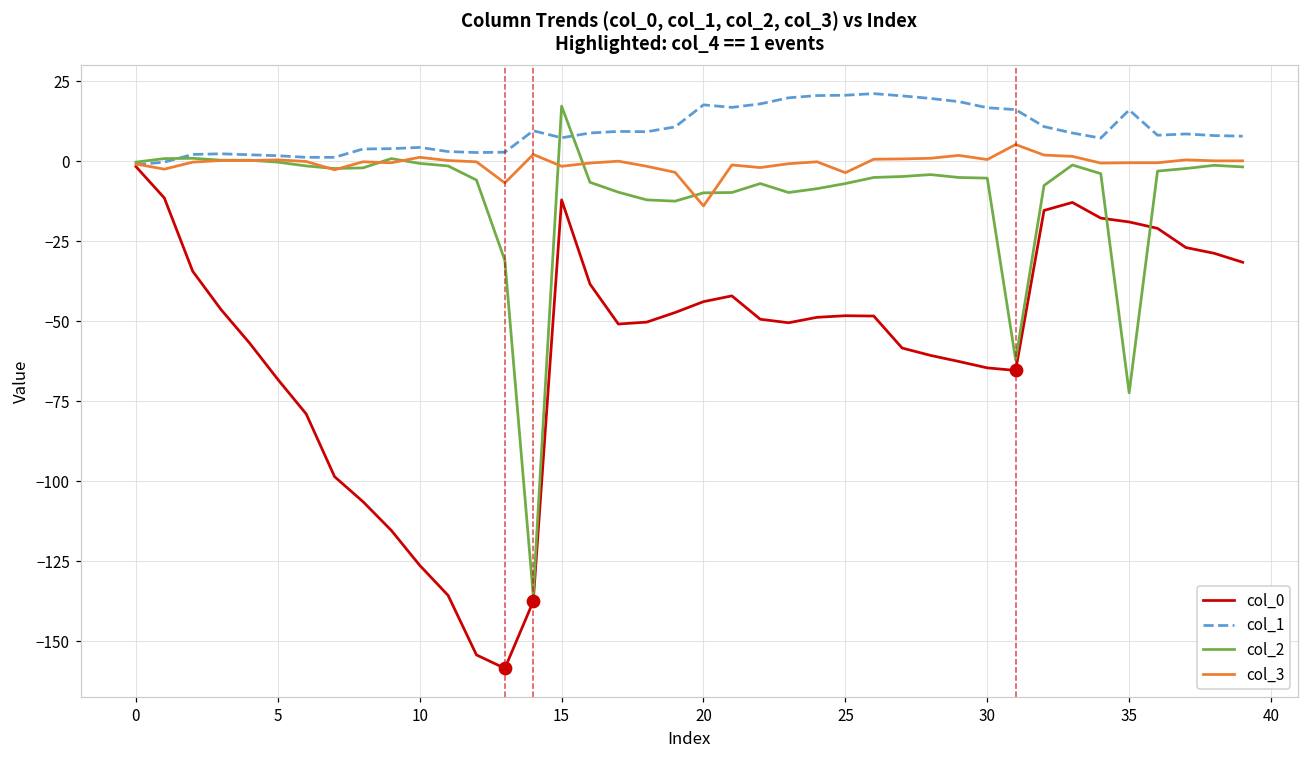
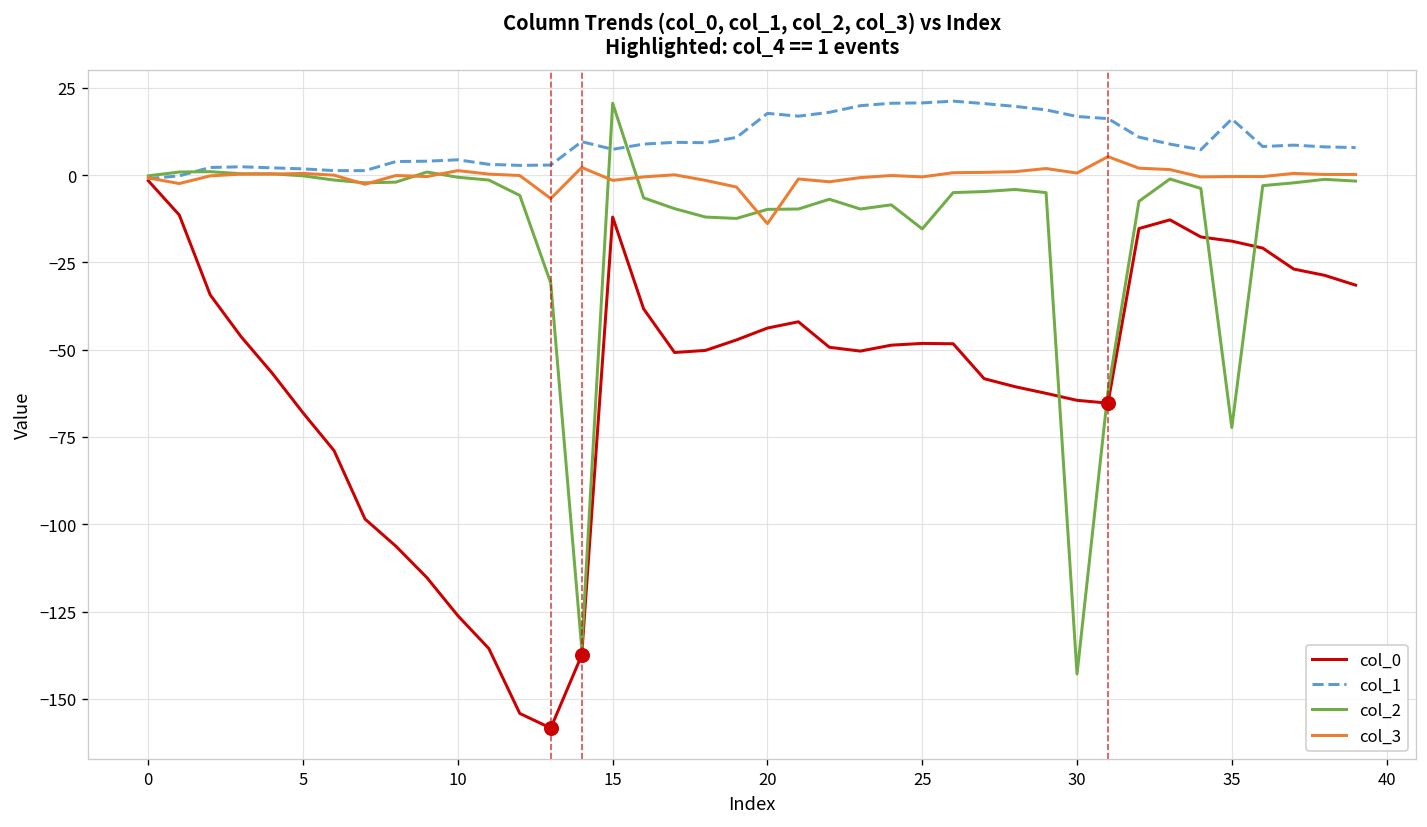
col_2, 15: 17 -> 21
col_2, 25: -7 -> -15
col_3, 25: -4 -> -1
col_2, 30: -5 -> -143
